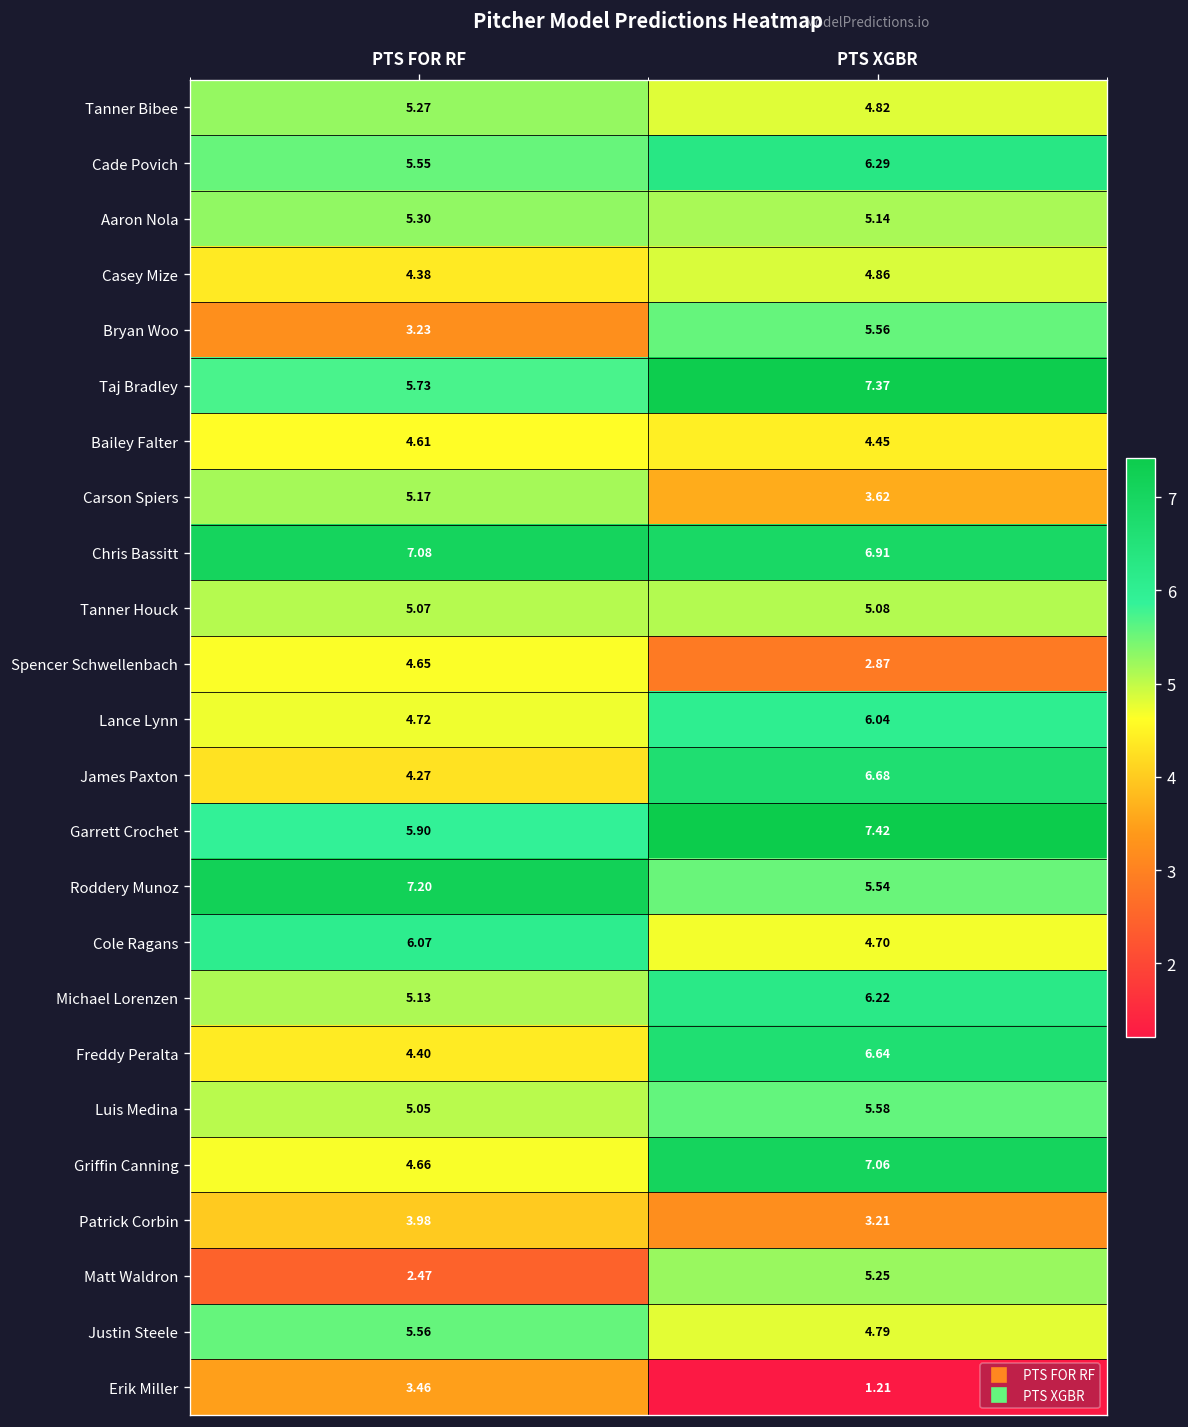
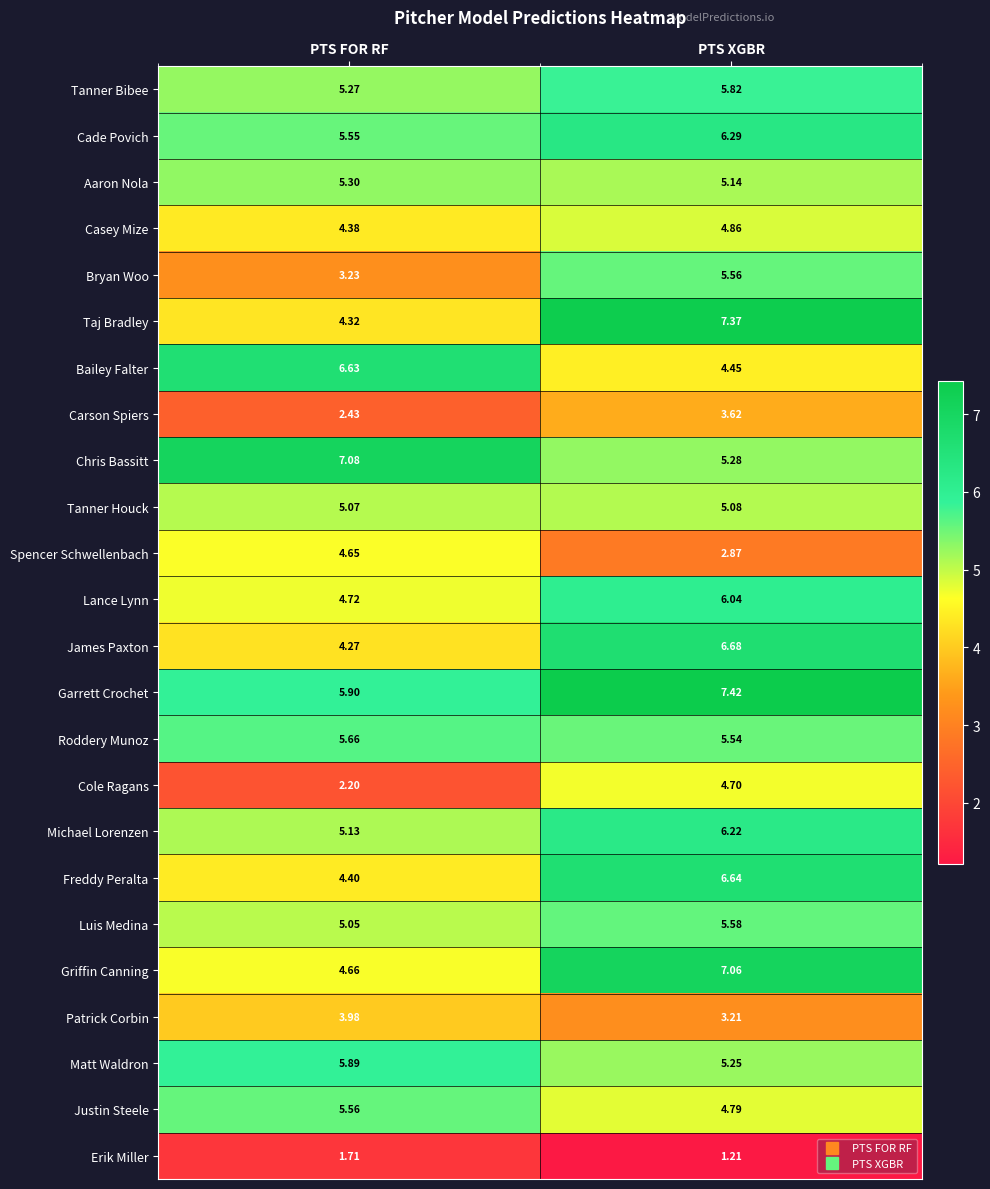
Tanner Bibee, PTS XGBR: 4.82 -> 5.82
Taj Bradley, PTS FOR RF: 5.73 -> 4.32
Bailey Falter, PTS FOR RF: 4.61 -> 6.63
Carson Spiers, PTS FOR RF: 5.17 -> 2.43
Chris Bassitt, PTS XGBR: 6.91 -> 5.28
Roddery Munoz, PTS FOR RF: 7.20 -> 5.66
Cole Ragans, PTS FOR RF: 6.07 -> 2.20
Matt Waldron, PTS FOR RF: 2.47 -> 5.89
Erik Miller, PTS FOR RF: 3.46 -> 1.71
